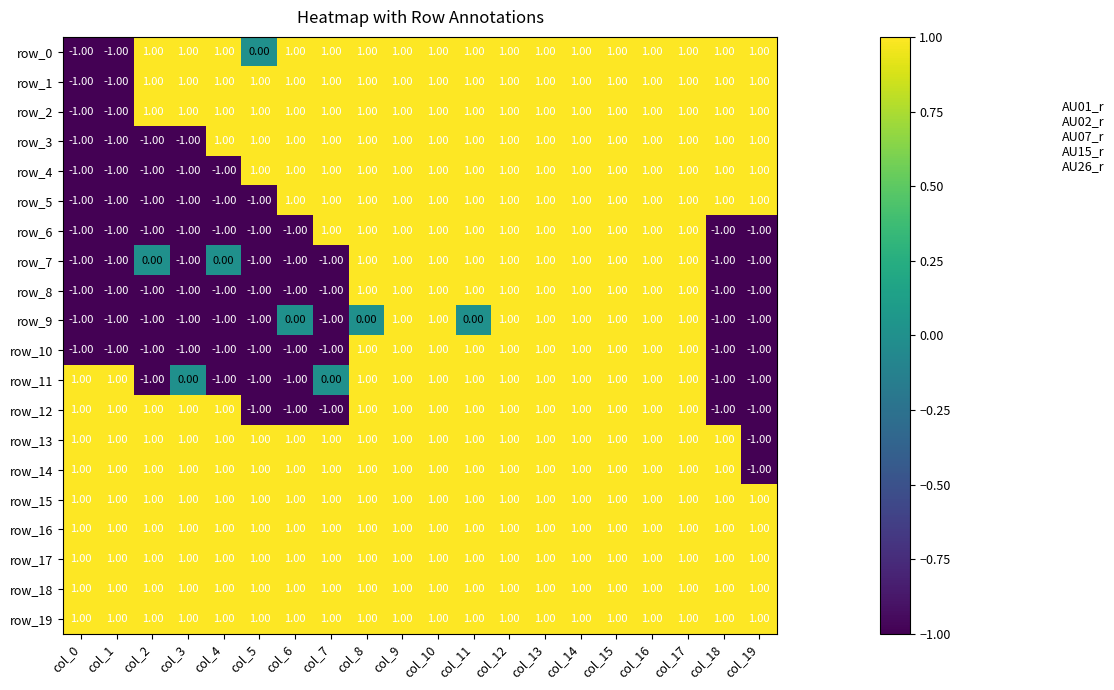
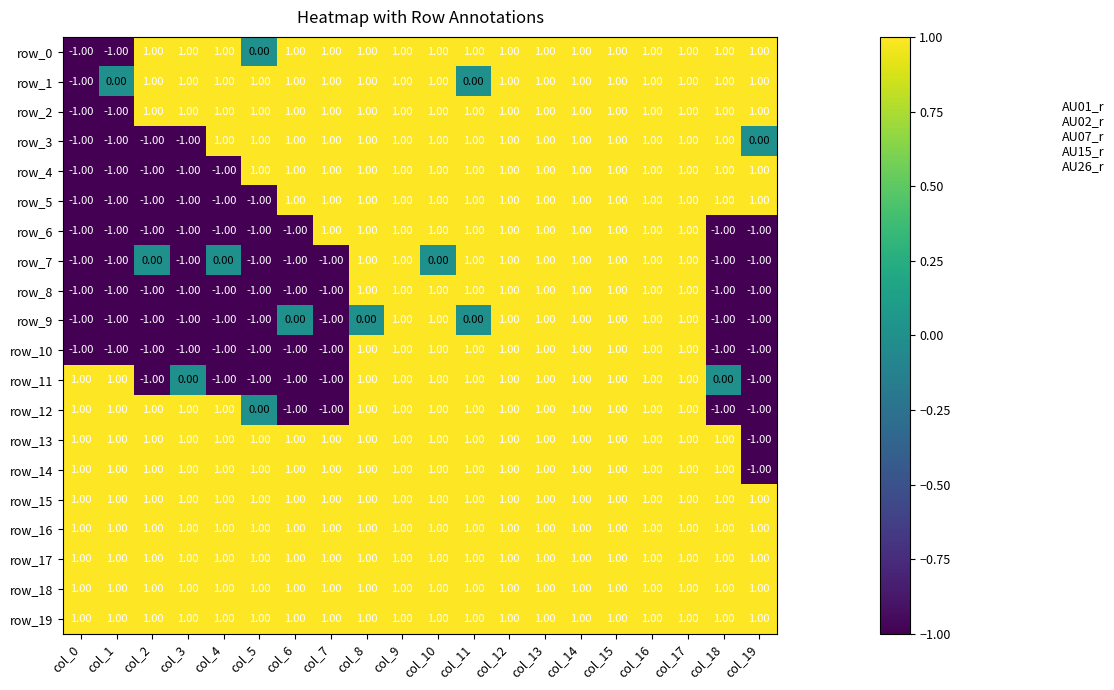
row_1, col_1: -1.00 -> 0.00
row_1, col_11: 1.00 -> 0.00
row_3, col_19: 1.00 -> 0.00
row_7, col_10: 1.00 -> 0.00
row_11, col_7: 0.00 -> -1.00
row_11, col_18: -1.00 -> 0.00
row_12, col_5: -1.00 -> 0.00
